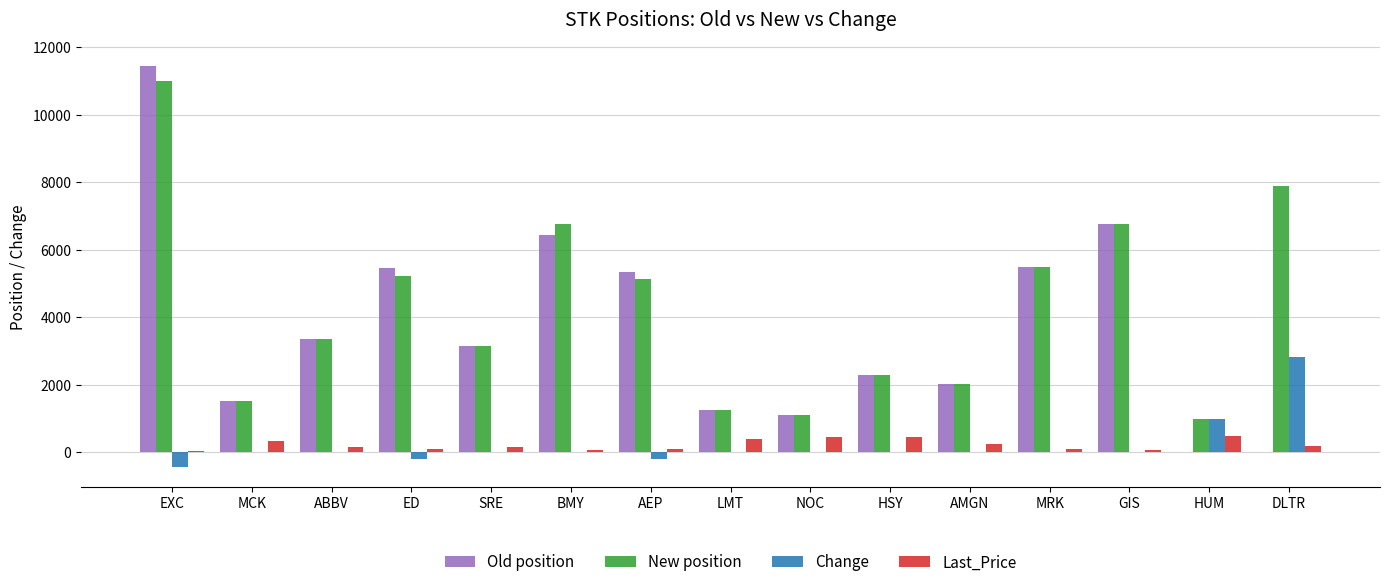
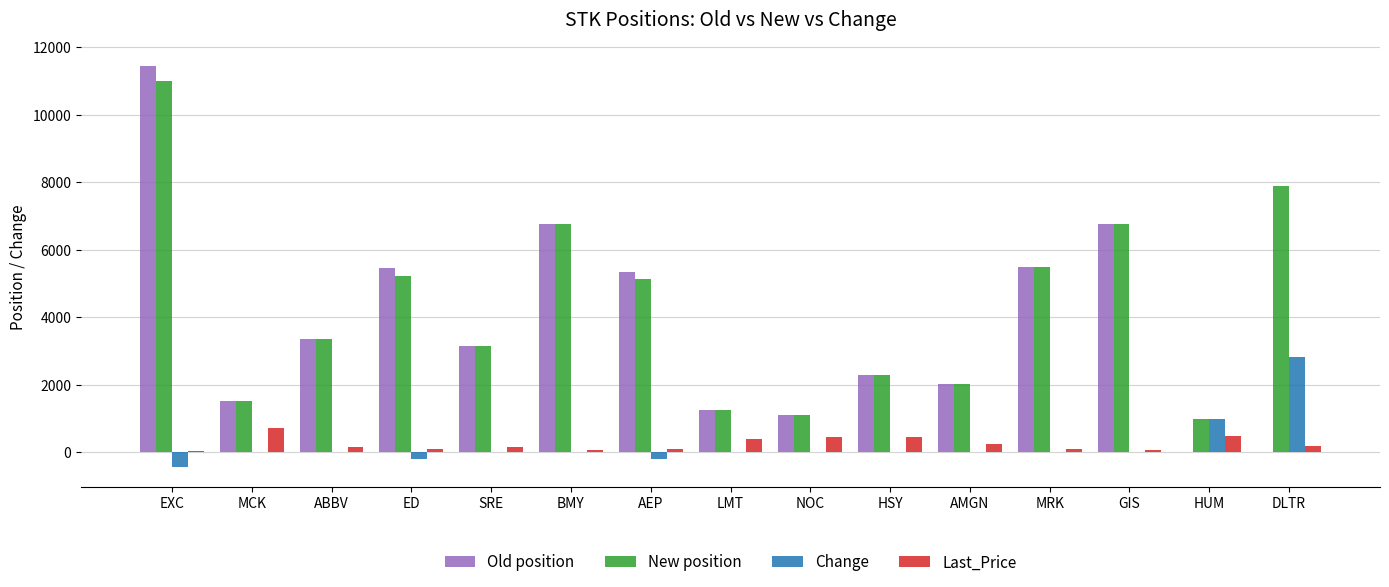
Last_Price, MCK: 300 -> 700
Old position, BMY: 6500 -> 6800
